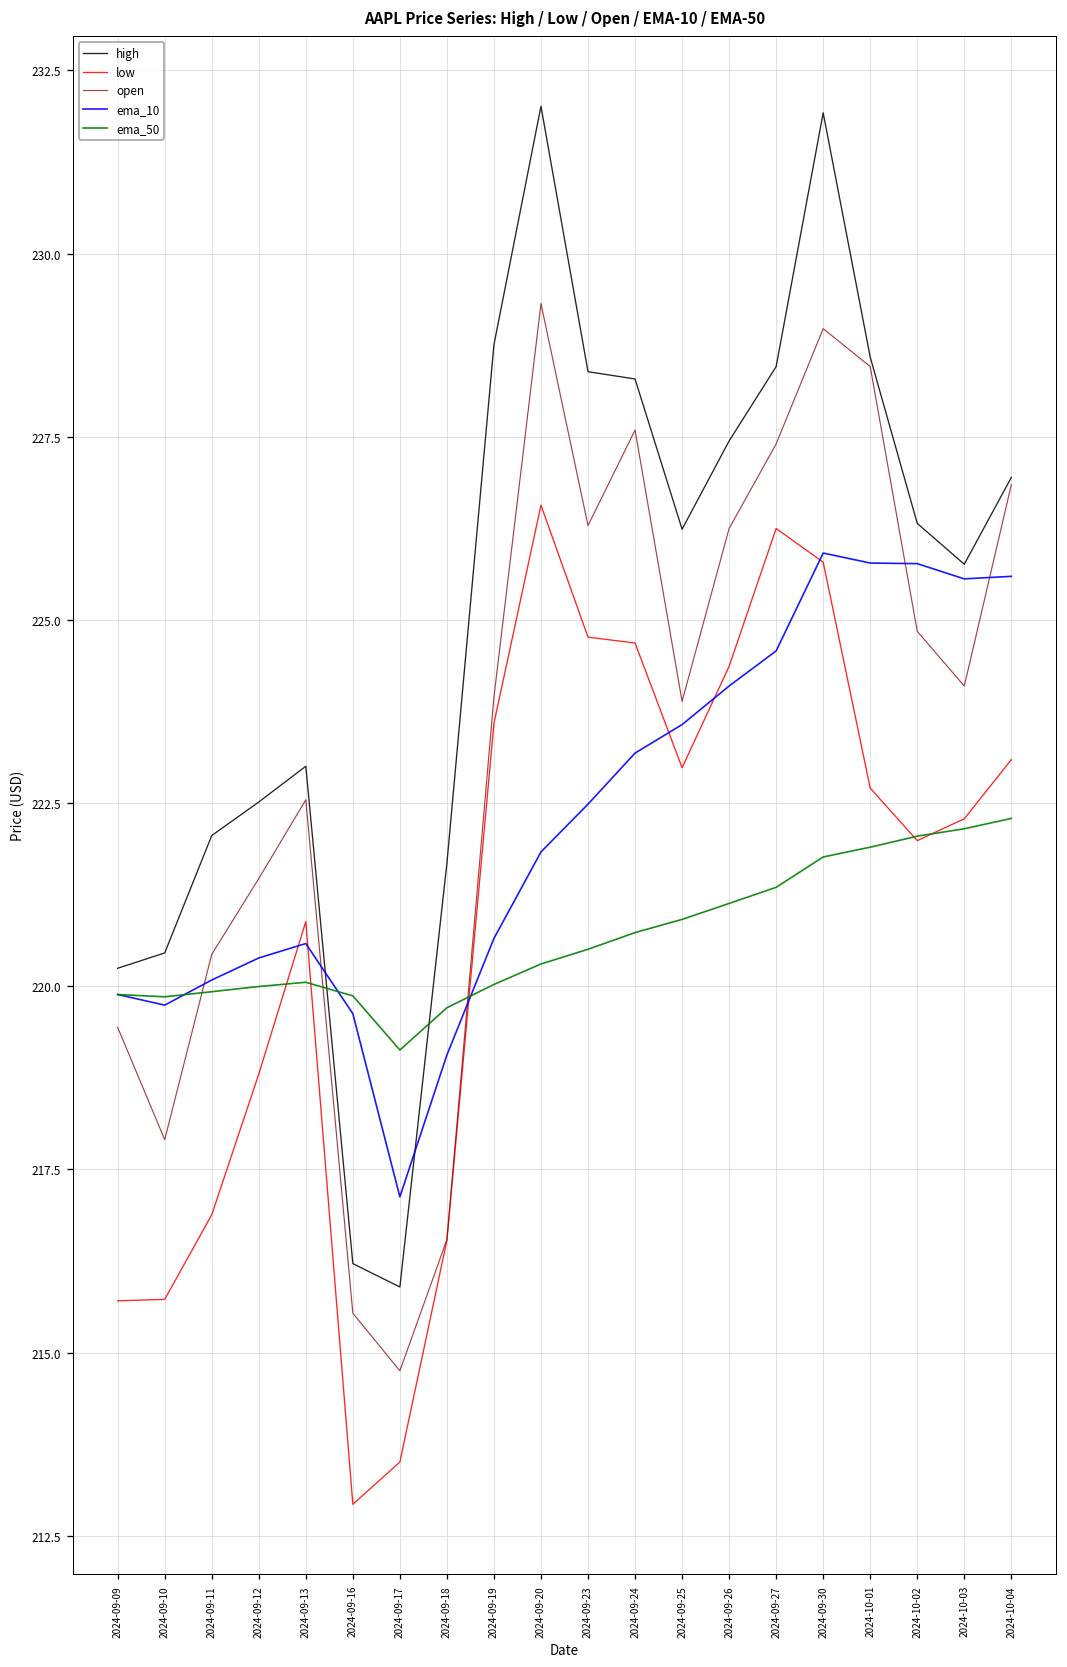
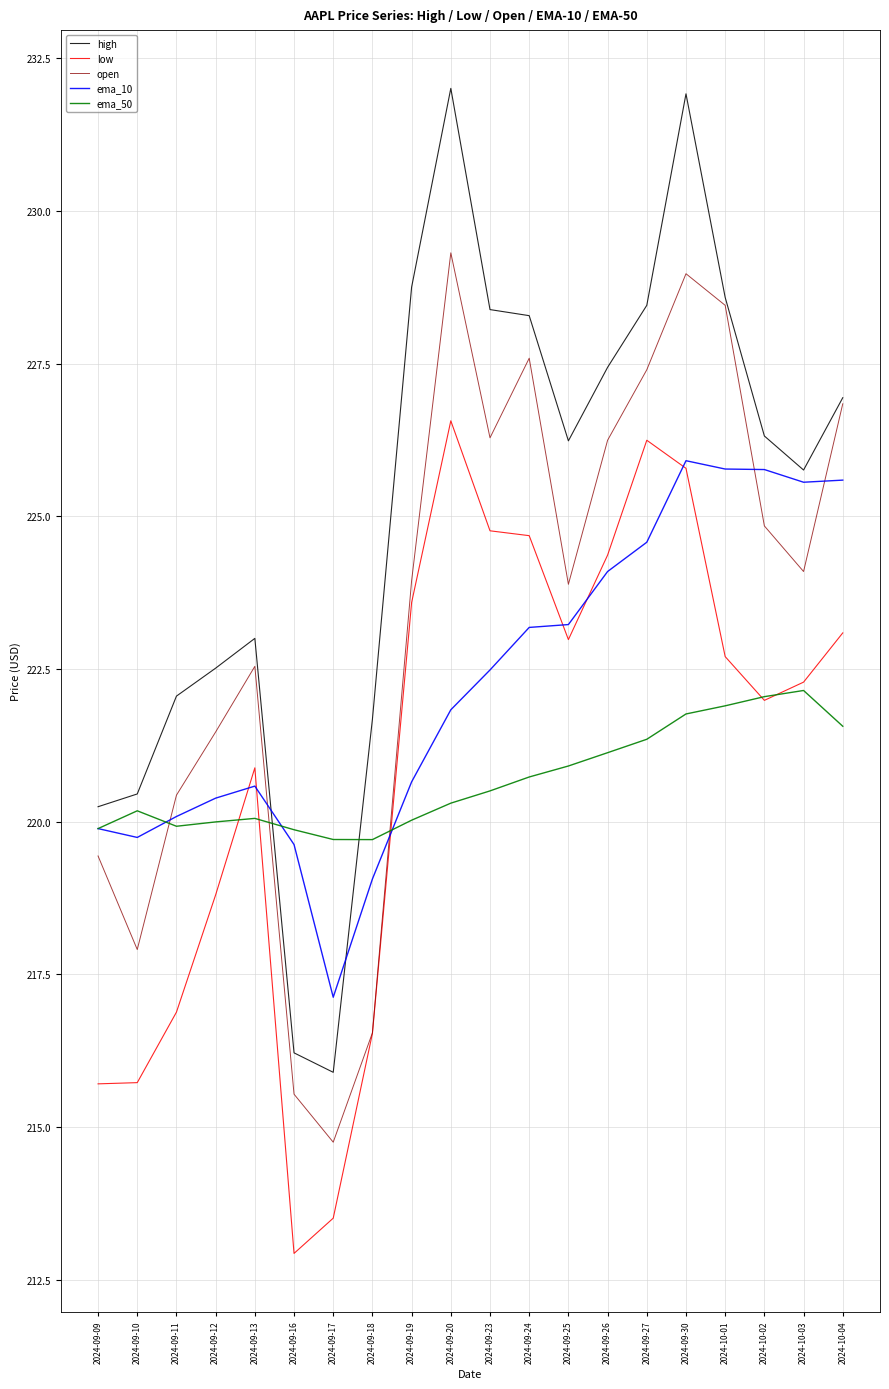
ema_50, 2024-09-10: 219.9 -> 220.2
ema_50, 2024-09-17: 219.1 -> 219.7
ema_10, 2024-09-25: 223.6 -> 223.2
ema_50, 2024-10-04: 222.3 -> 221.6
